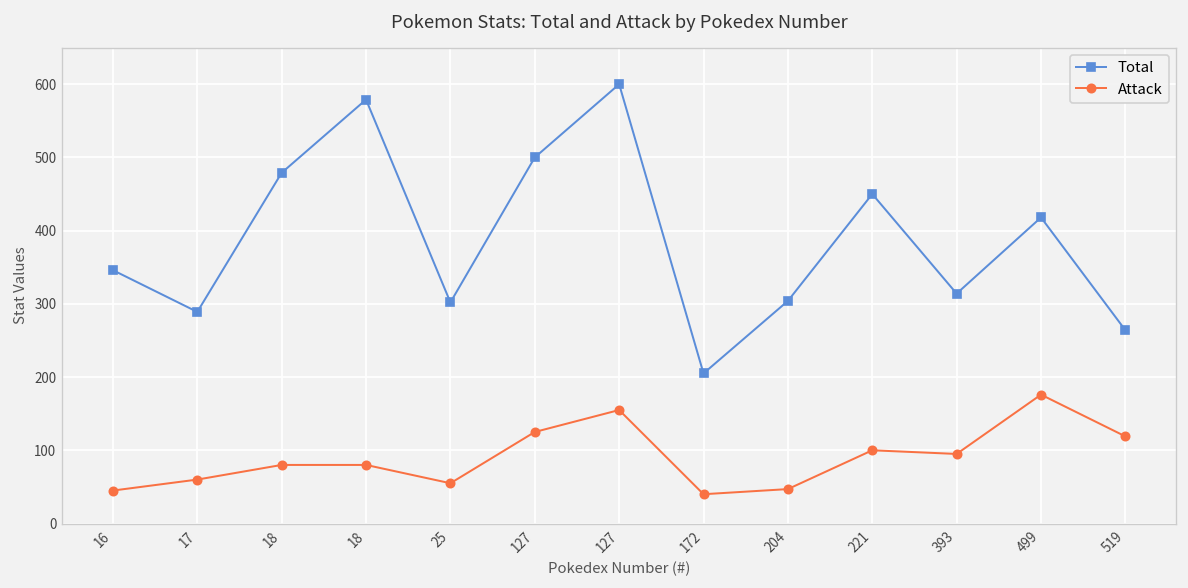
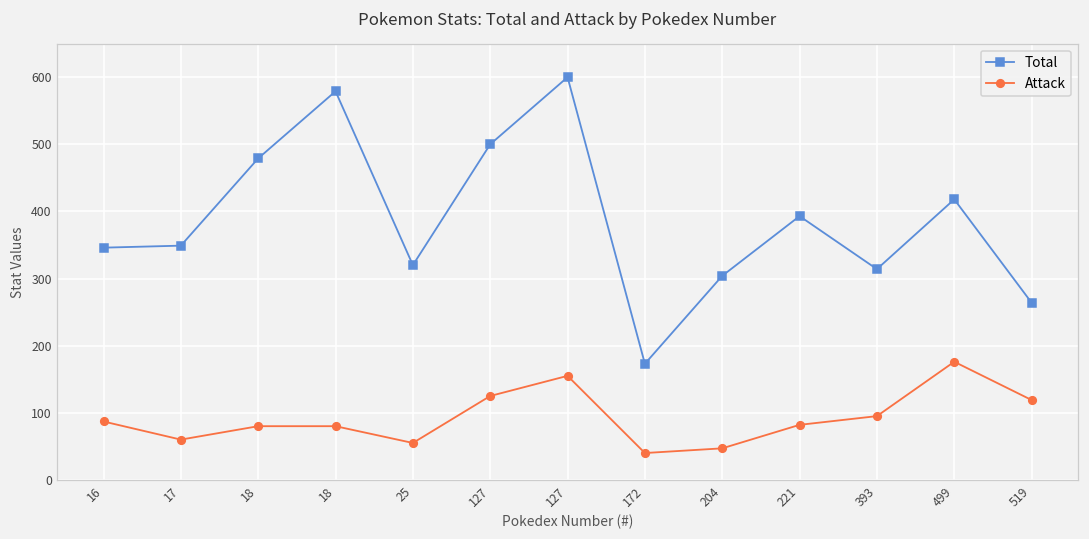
Attack, 16: 50 -> 90
Total, 17: 290 -> 350
Total, 25: 300 -> 320
Total, 172: 210 -> 170
Total, 221: 450 -> 390
Attack, 221: 100 -> 80
